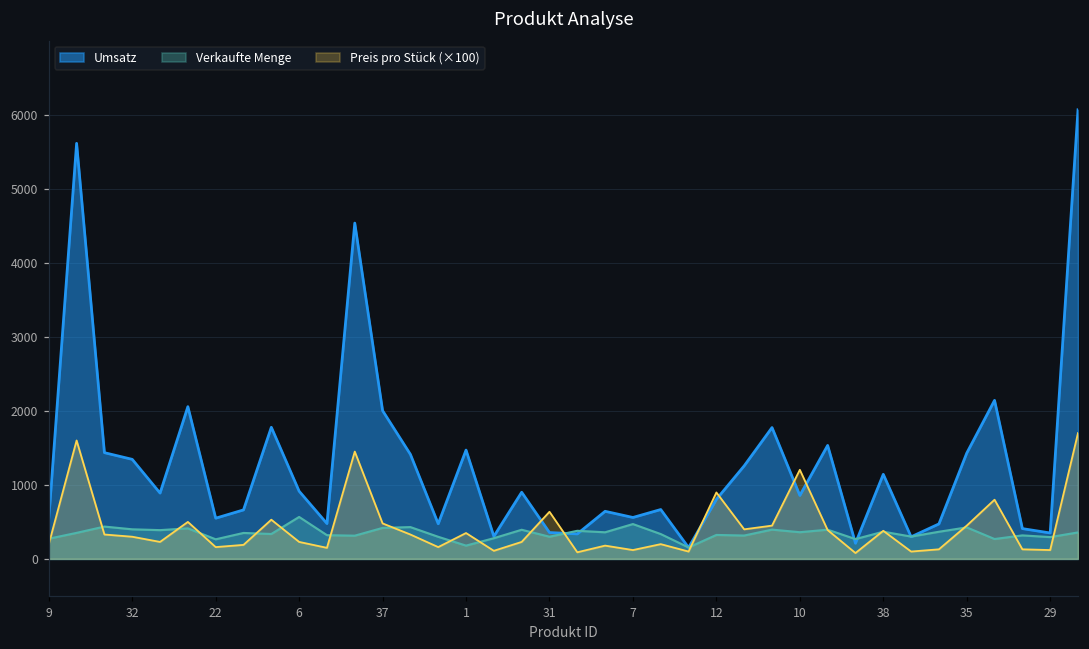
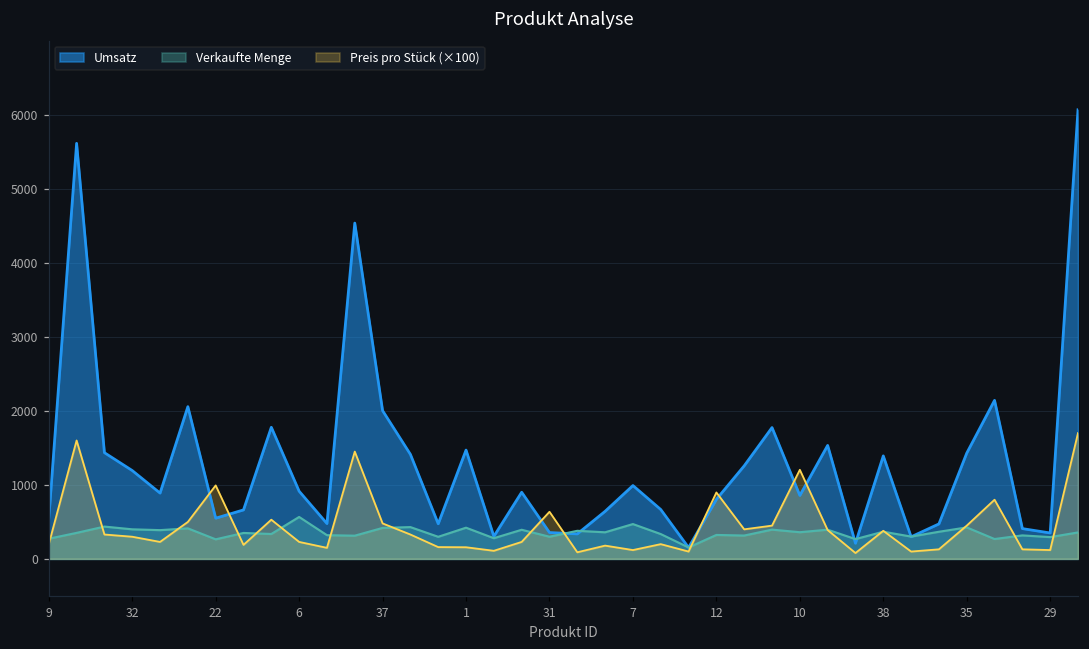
Umsatz, 32: 1300 -> 1200
Preis pro Stück (×100), 22: 200 -> 1000
Verkaufte Menge, 1: 200 -> 400
Preis pro Stück (×100), 1: 300 -> 200
Umsatz, 7: 600 -> 1000
Umsatz, 38: 1100 -> 1400
